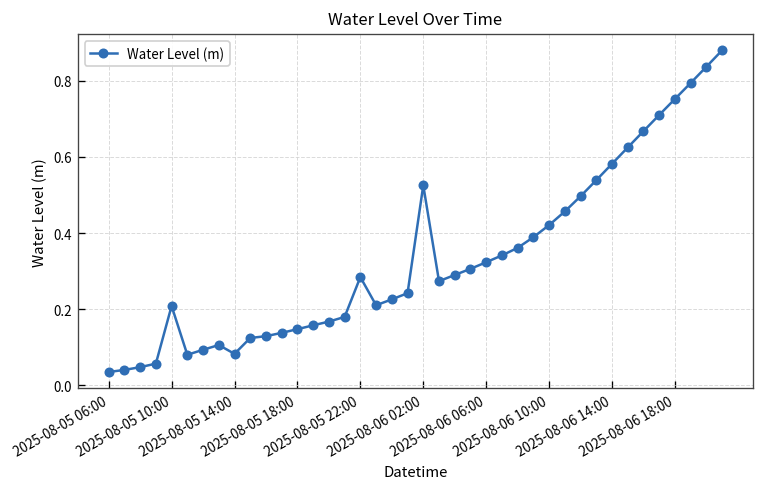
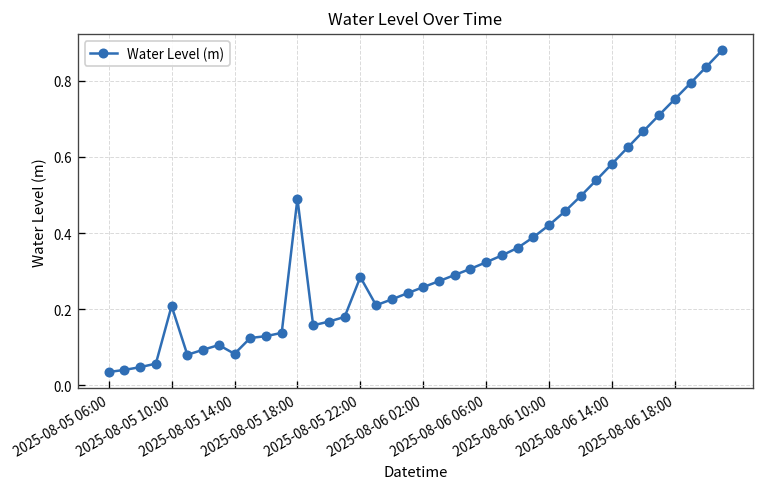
2025-08-05 18:00: 0.15 -> 0.49
2025-08-06 02:00: 0.53 -> 0.26
